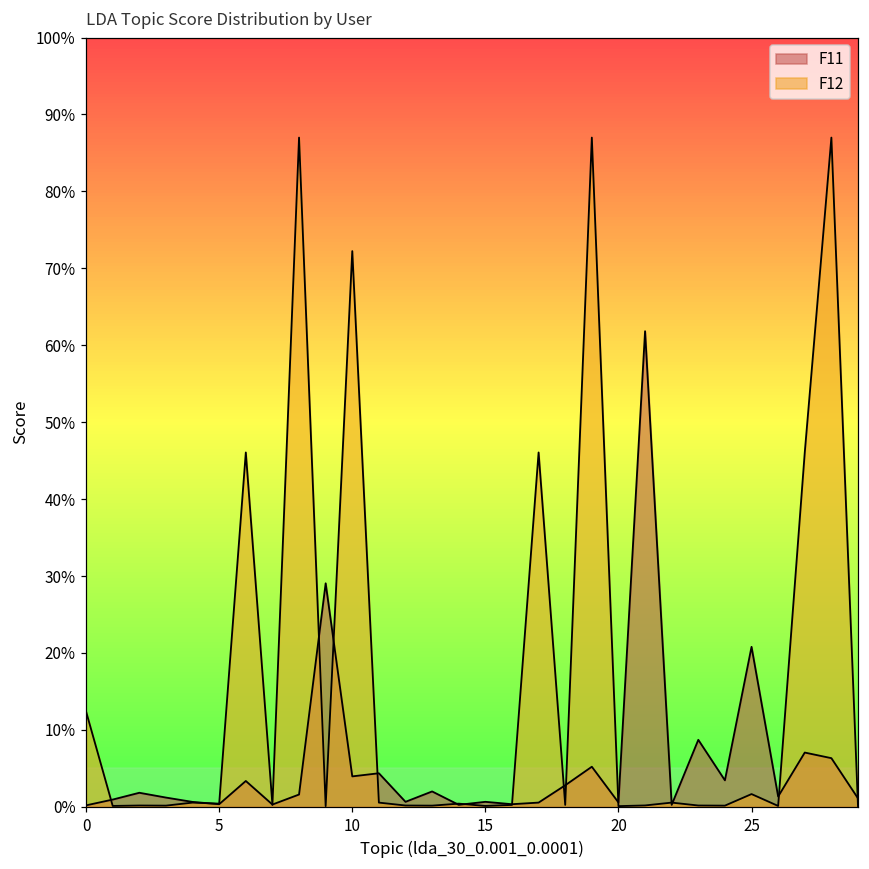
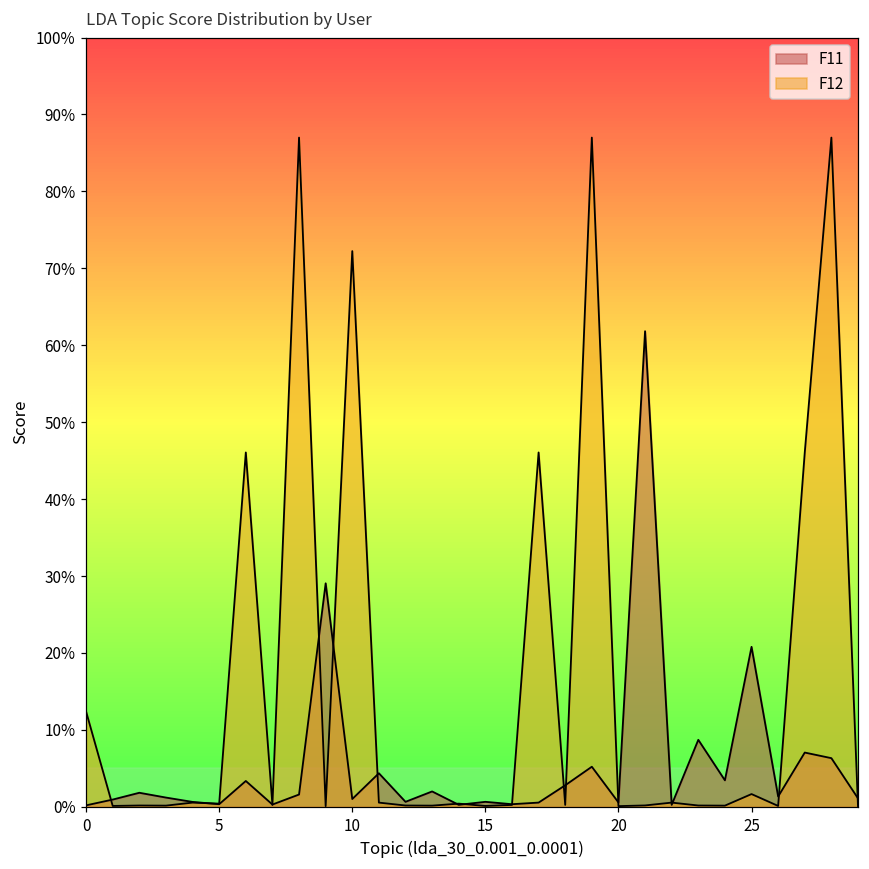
F11, 10: 4% -> 1%
